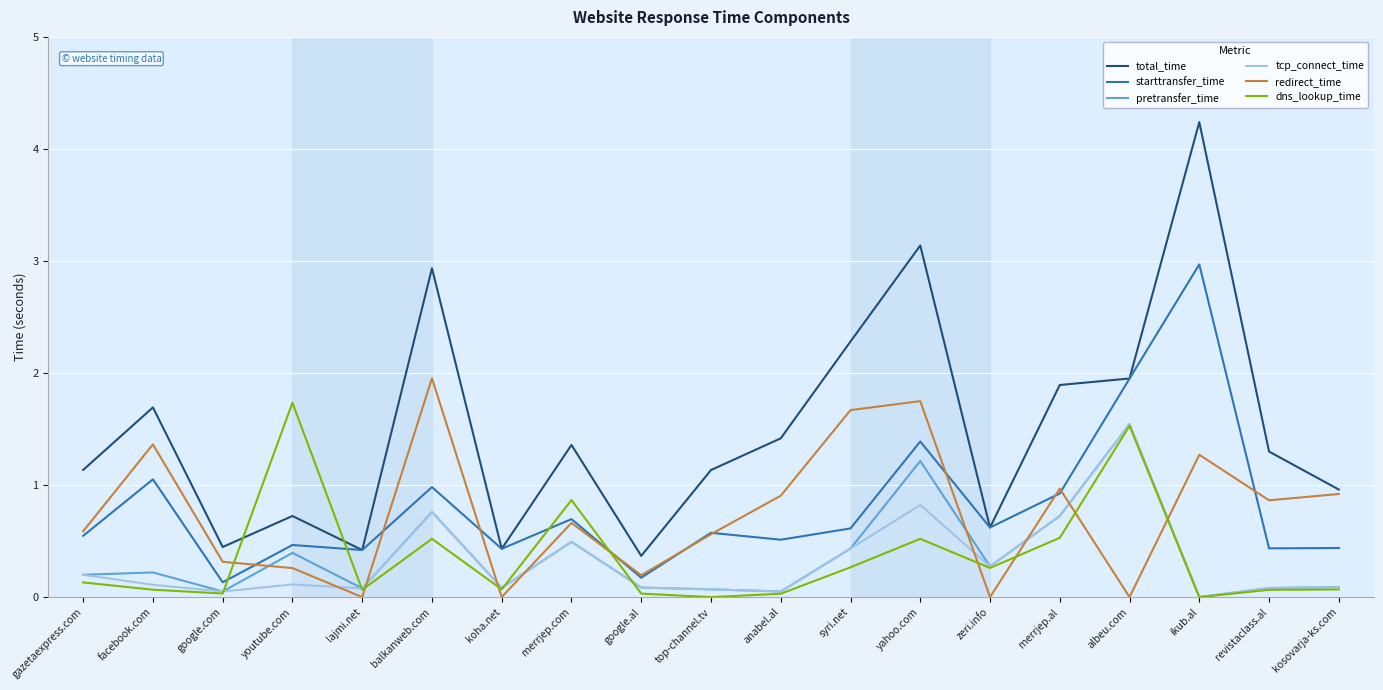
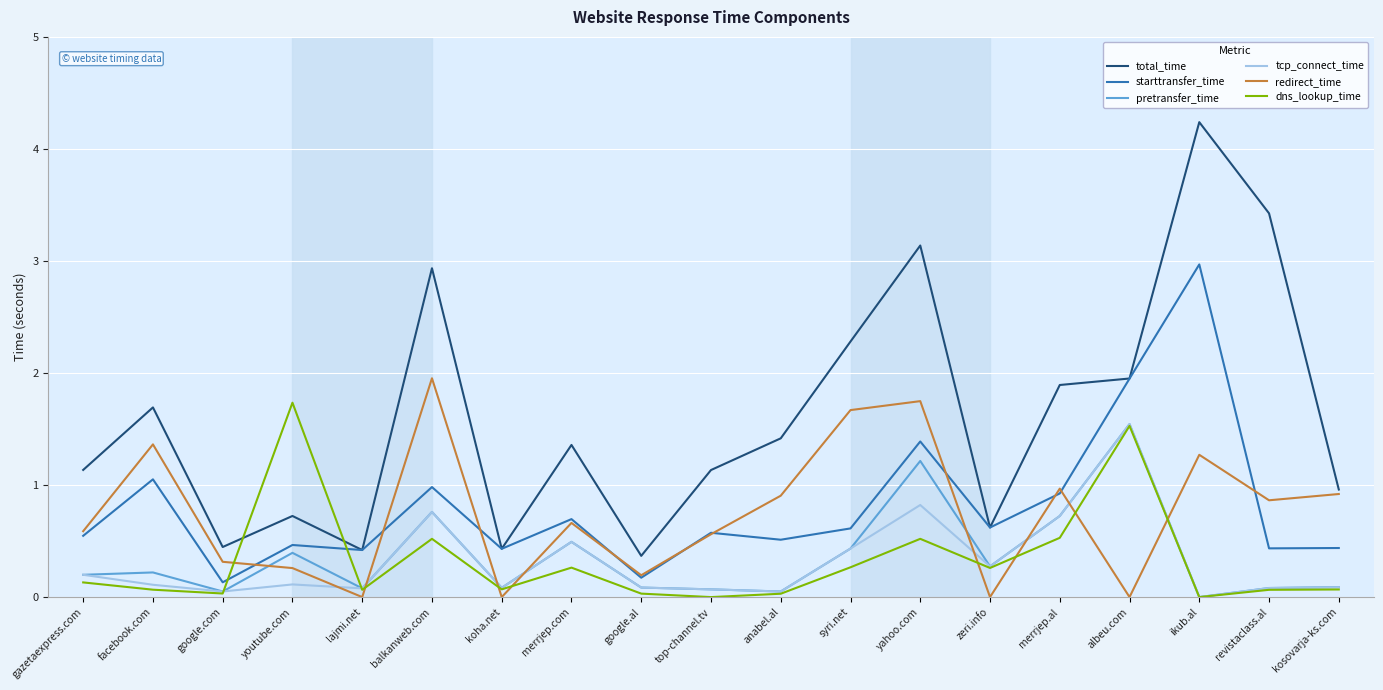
dns_lookup_time, merrjep.com: 0.87 -> 0.26
total_time, revistaclass.al: 1.30 -> 3.43
